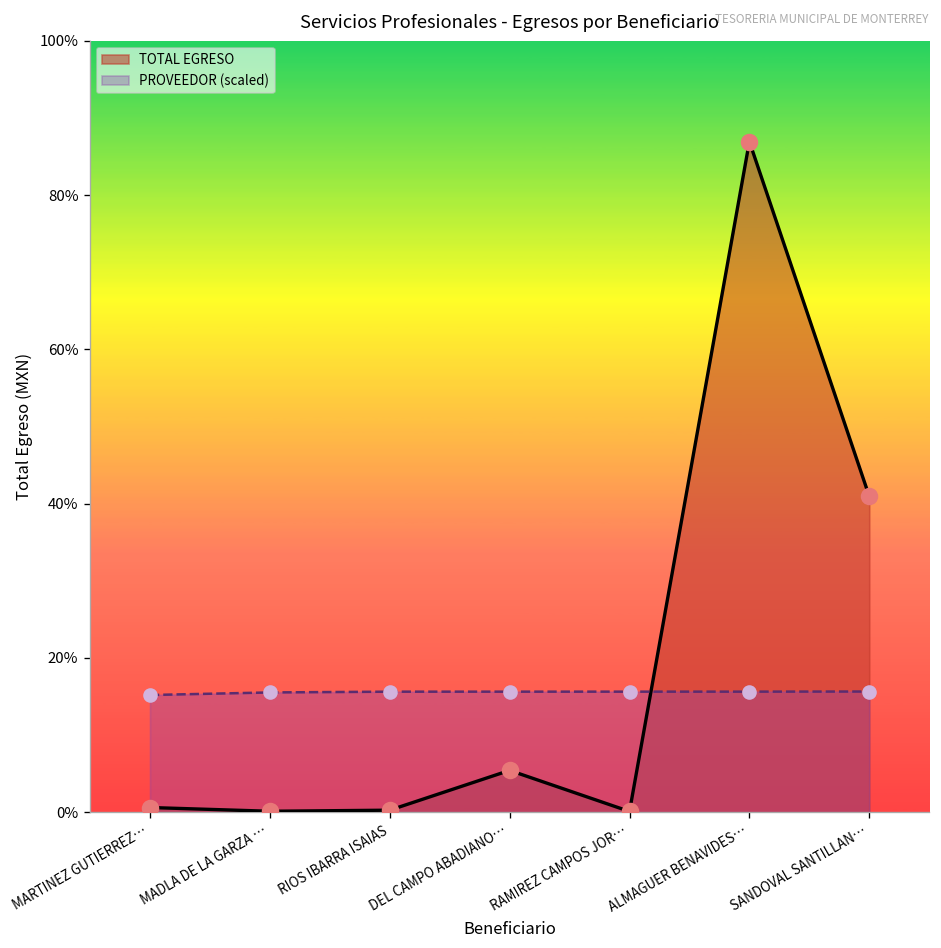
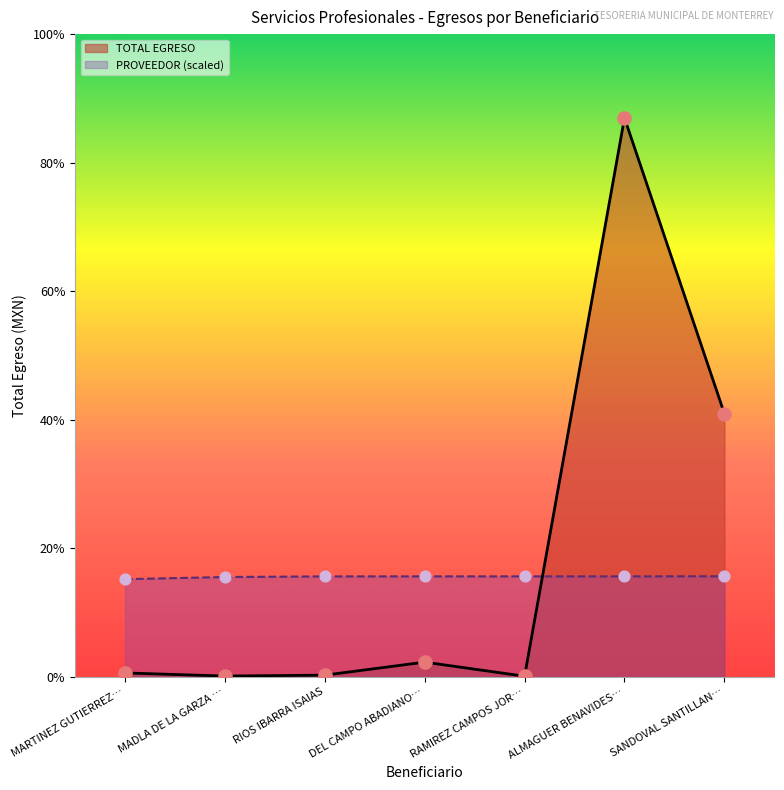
TOTAL EGRESO, DEL CAMPO ABADIANO…: 5% -> 2%
